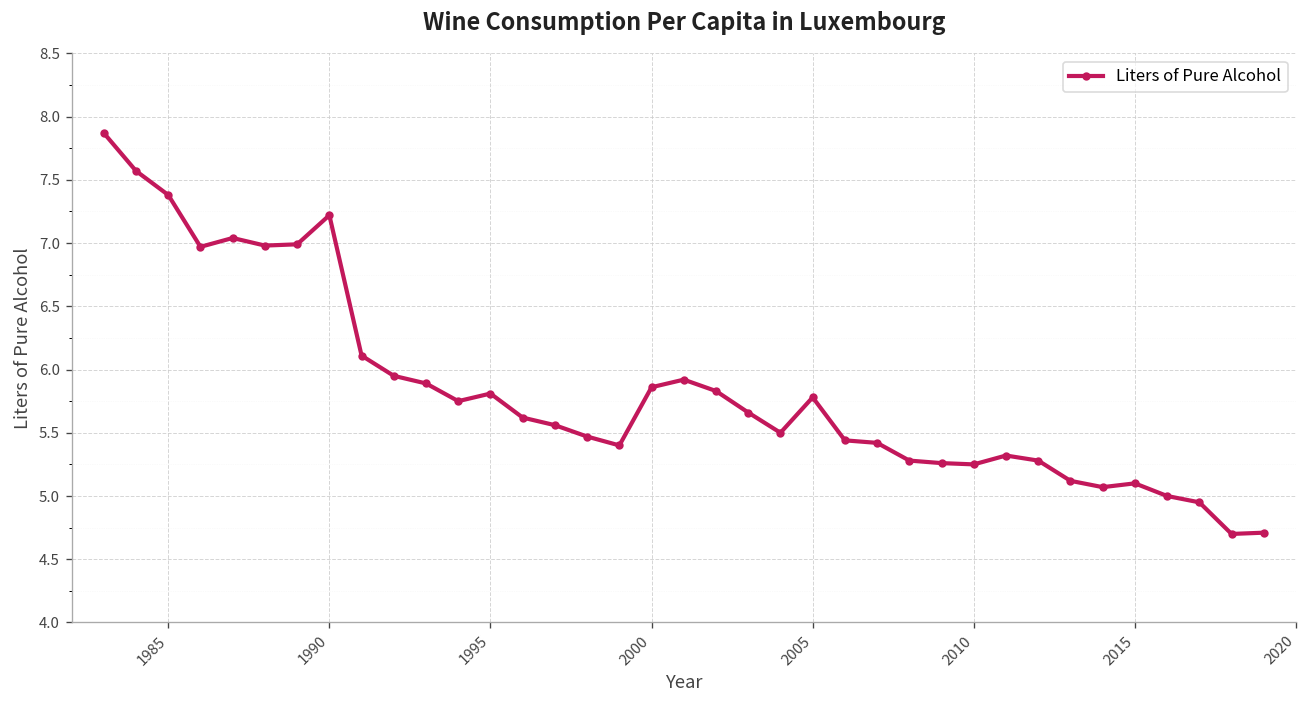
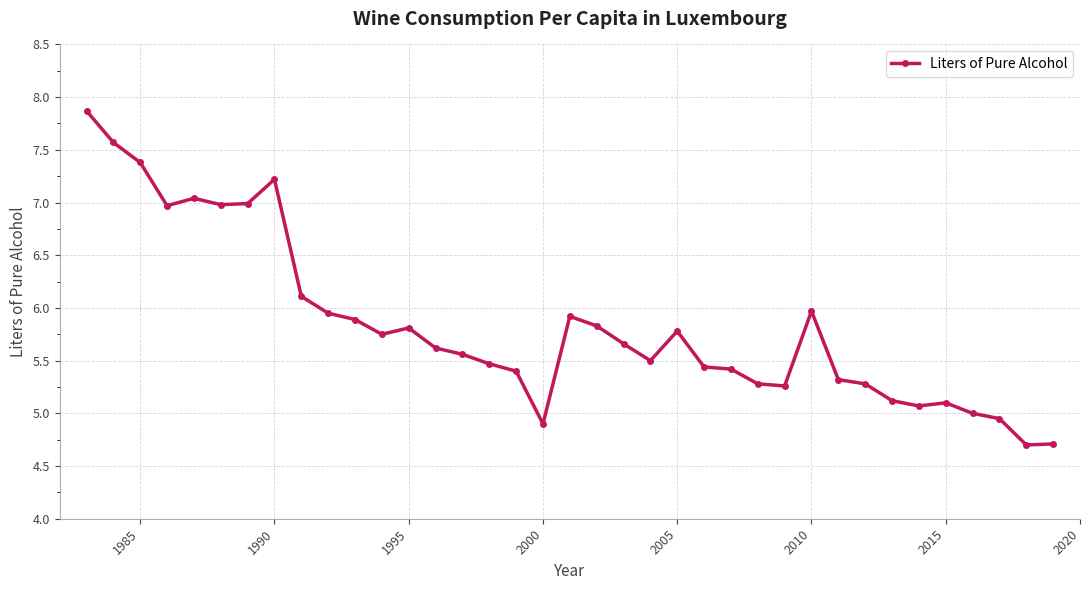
2000: 5.86 -> 4.90
2010: 5.25 -> 5.97
